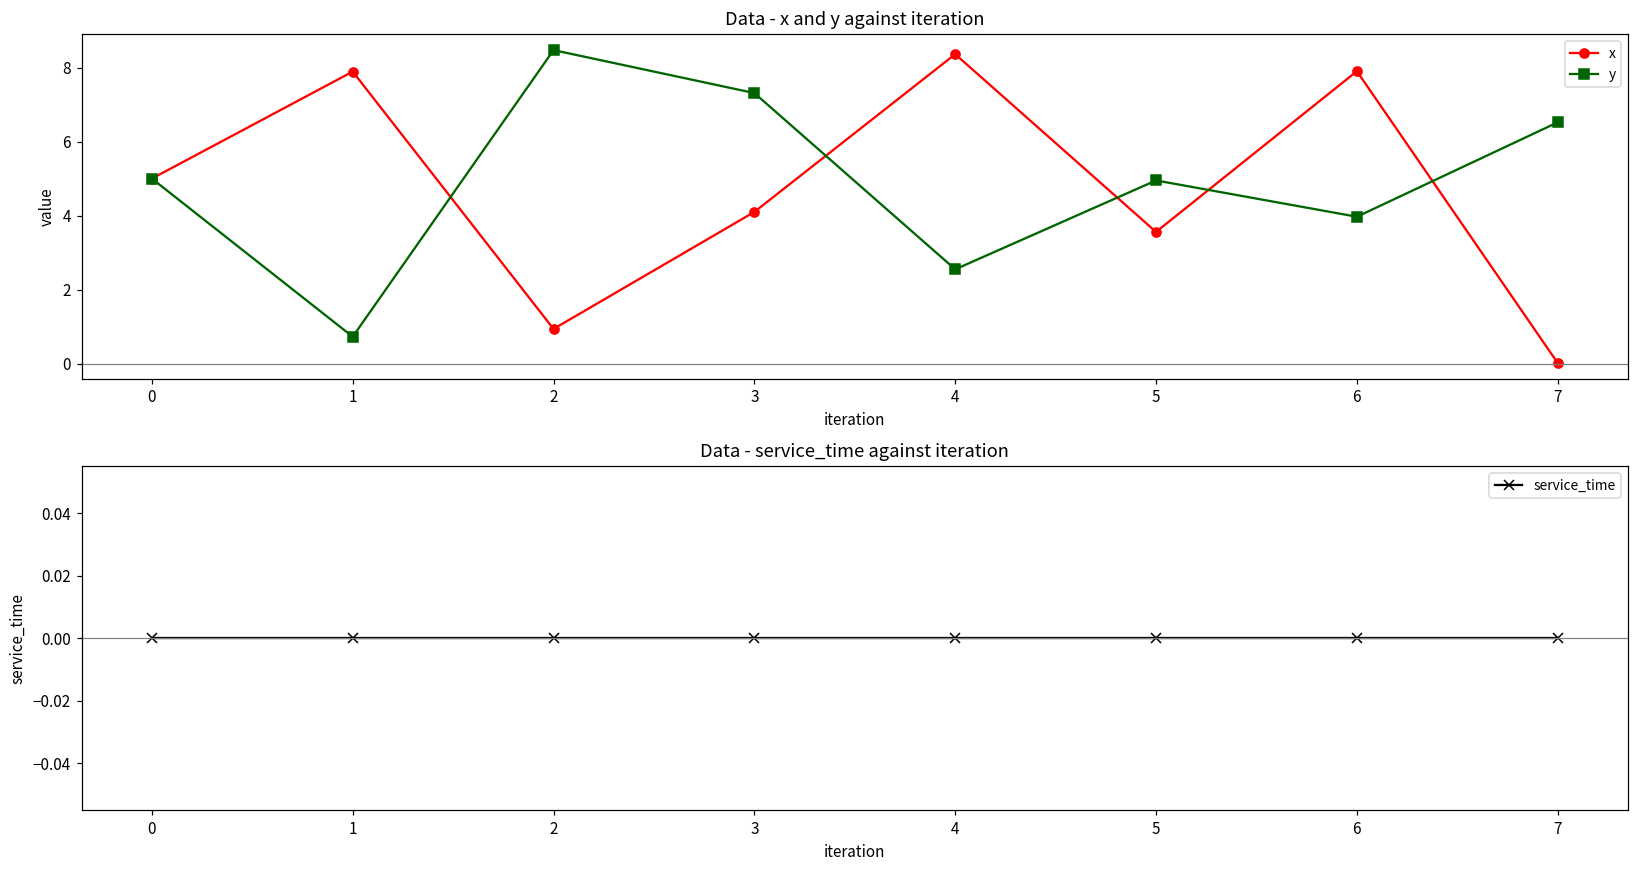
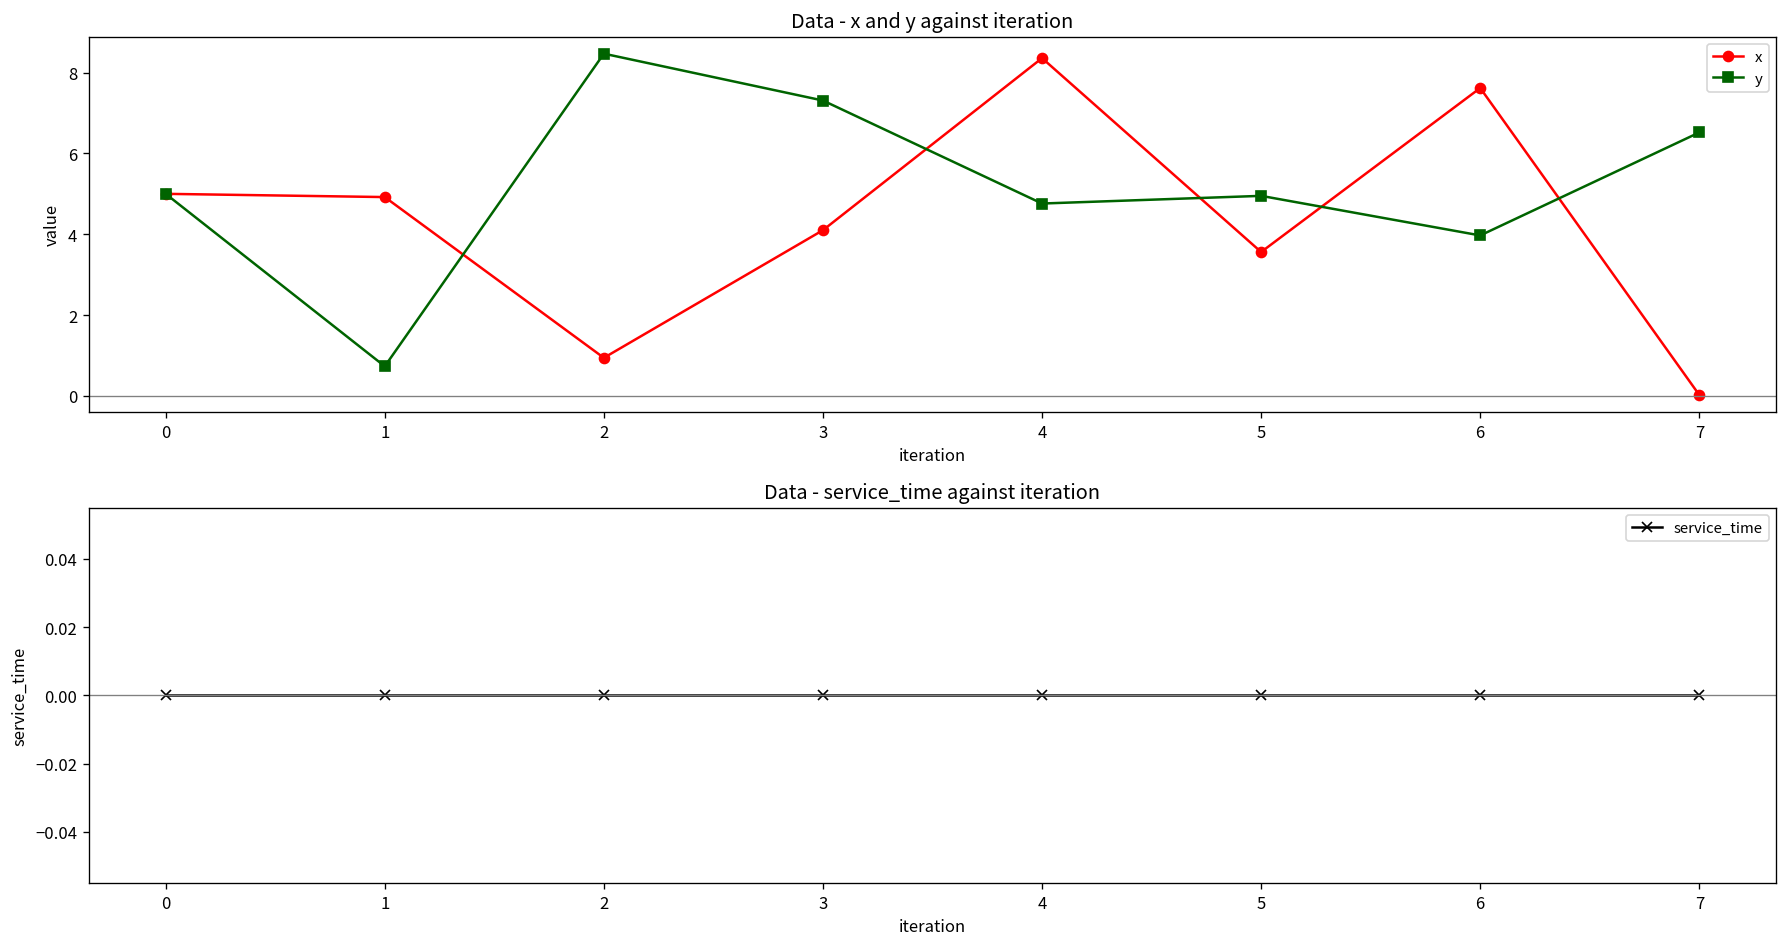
Data - x and y against iteration, x, 1: 7.9 -> 4.9
Data - x and y against iteration, y, 4: 2.6 -> 4.8
Data - x and y against iteration, x, 6: 7.9 -> 7.6
